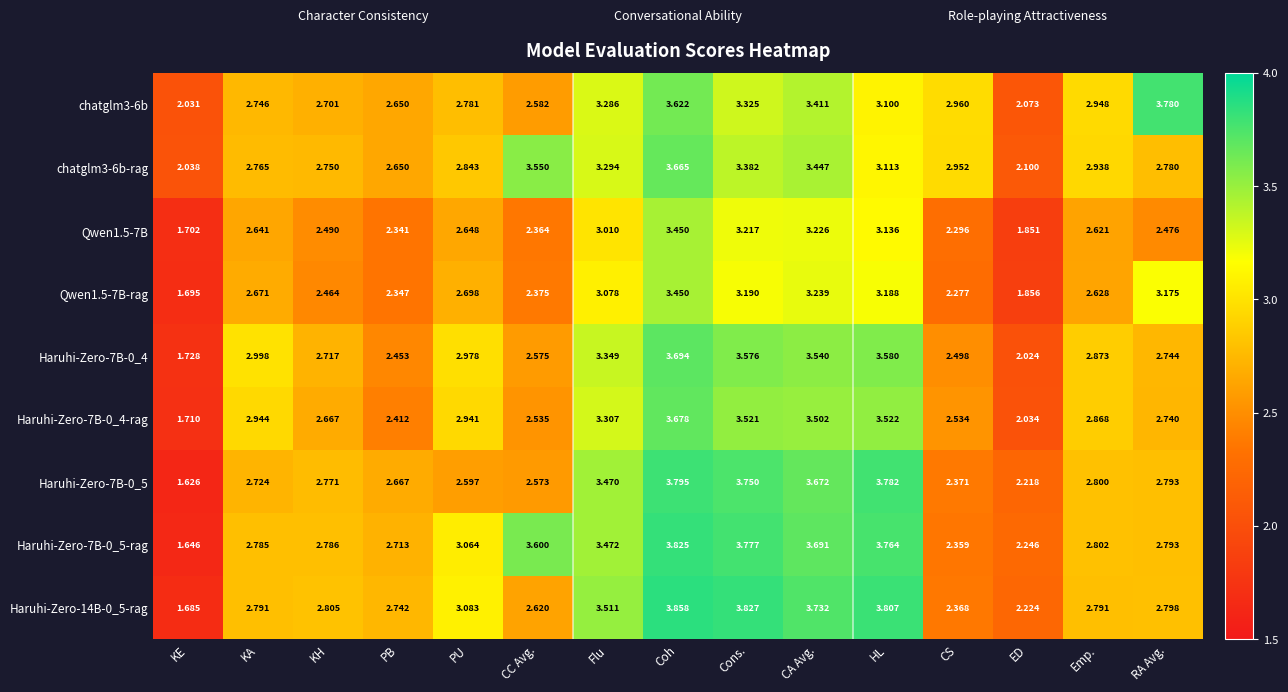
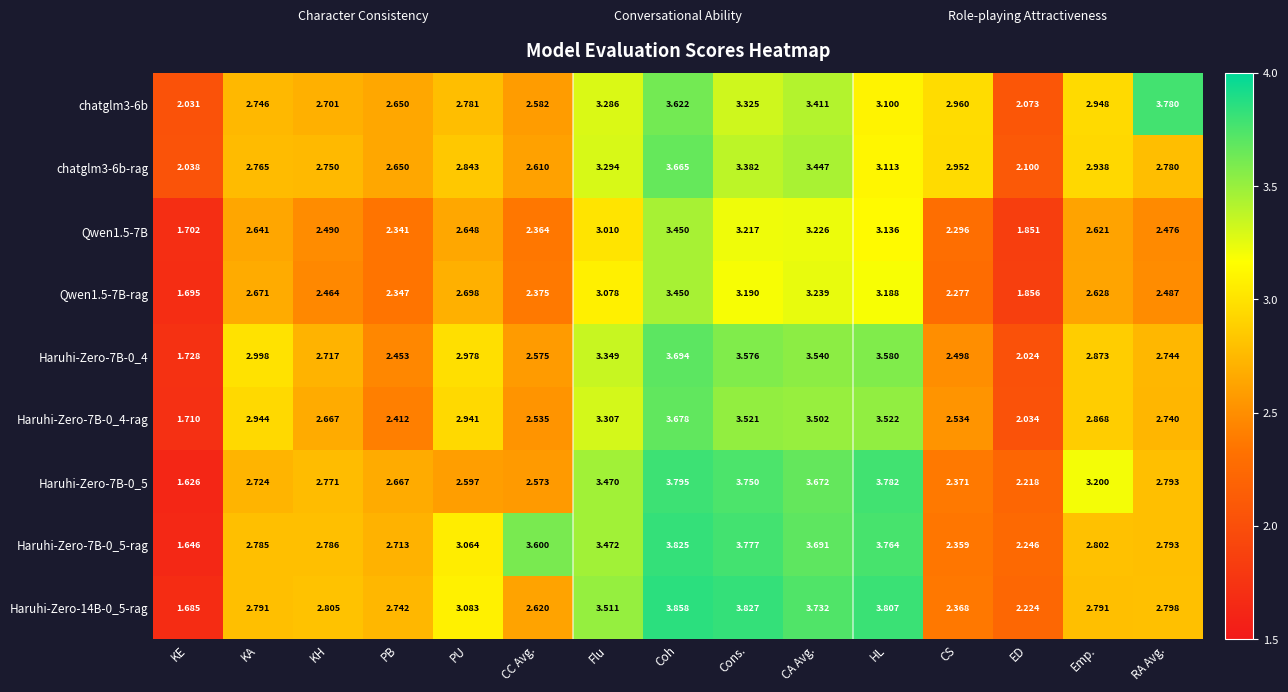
chatglm3-6b-rag, CC Avg.: 3.550 -> 2.610
Qwen1.5-7B-rag, RA Avg.: 3.175 -> 2.487
Haruhi-Zero-7B-0_5, Emp.: 2.800 -> 3.200
